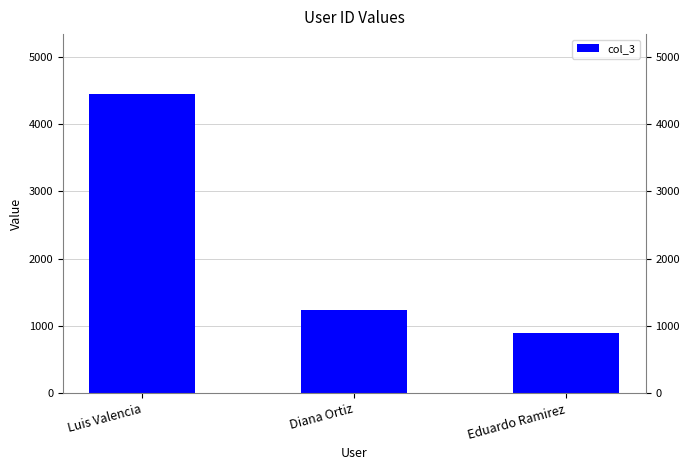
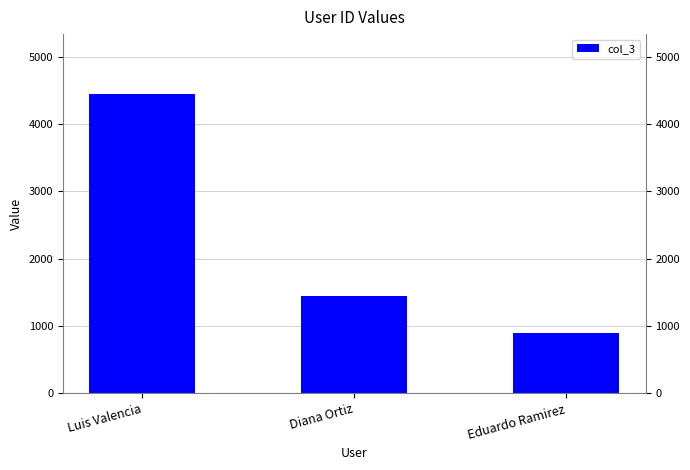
Diana Ortiz: 1200 -> 1400
